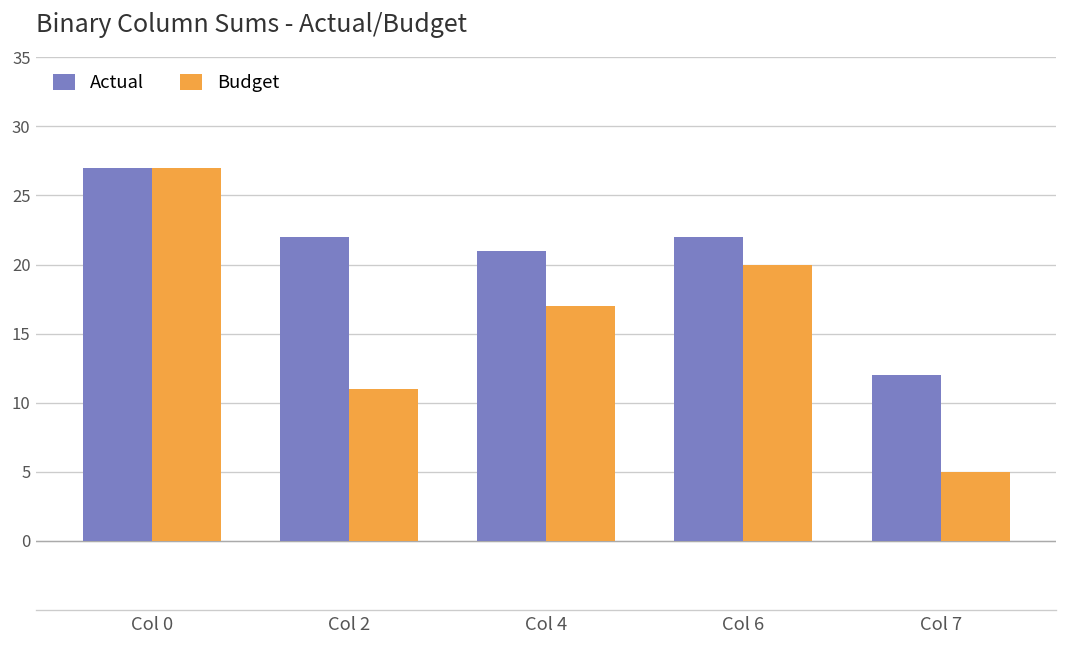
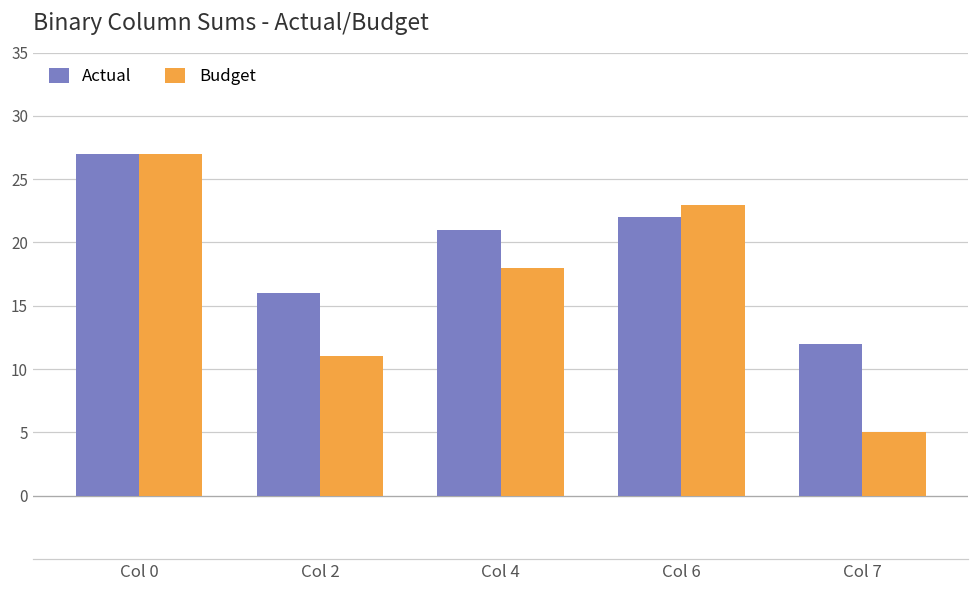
Actual, Col 2: 22 -> 16
Budget, Col 4: 17 -> 18
Budget, Col 6: 20 -> 23
